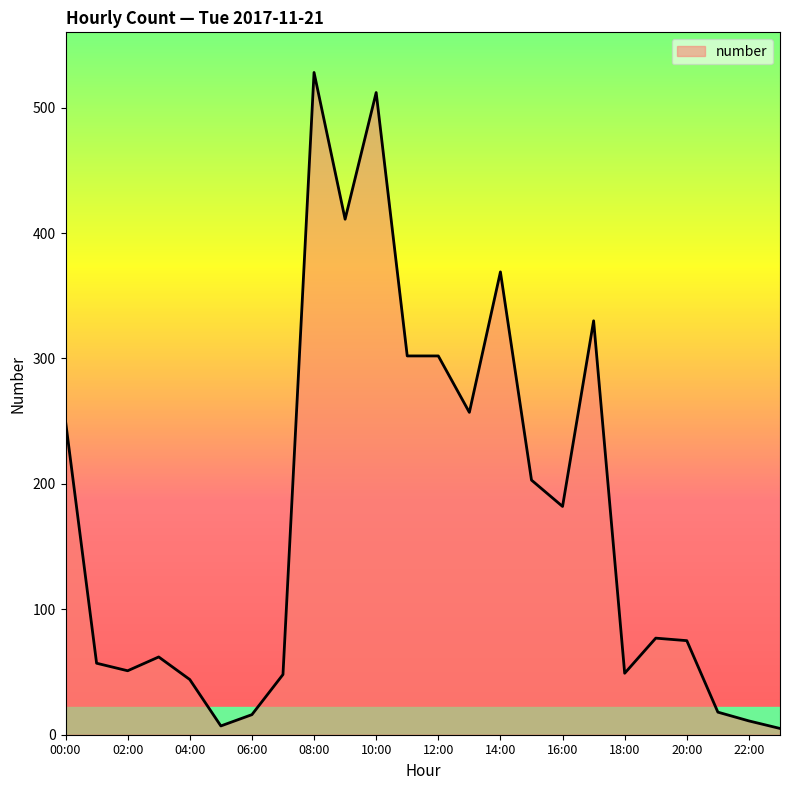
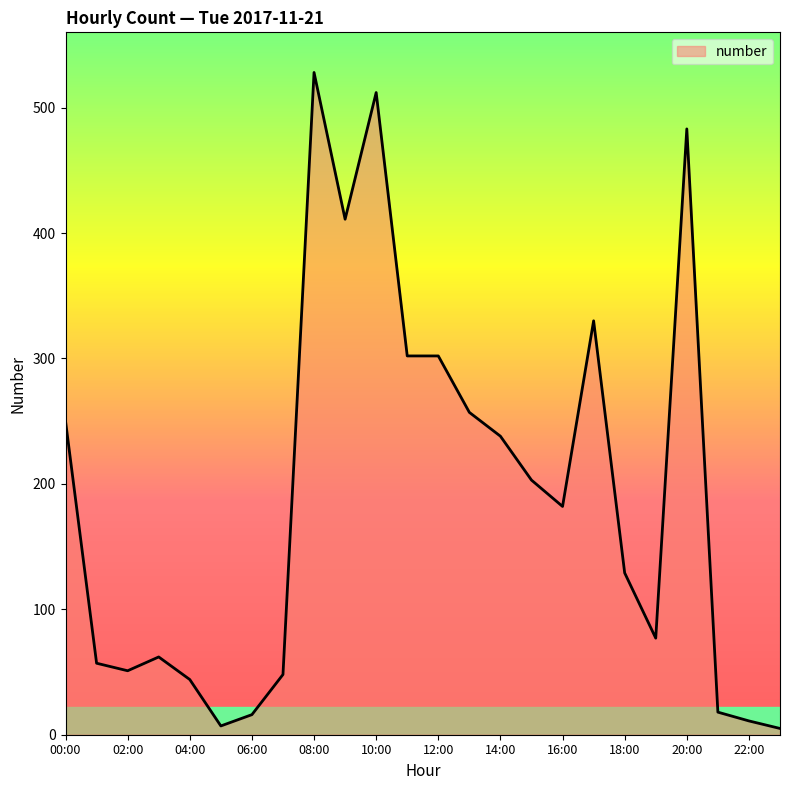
14:00: 369 -> 238
18:00: 49 -> 129
20:00: 75 -> 483
